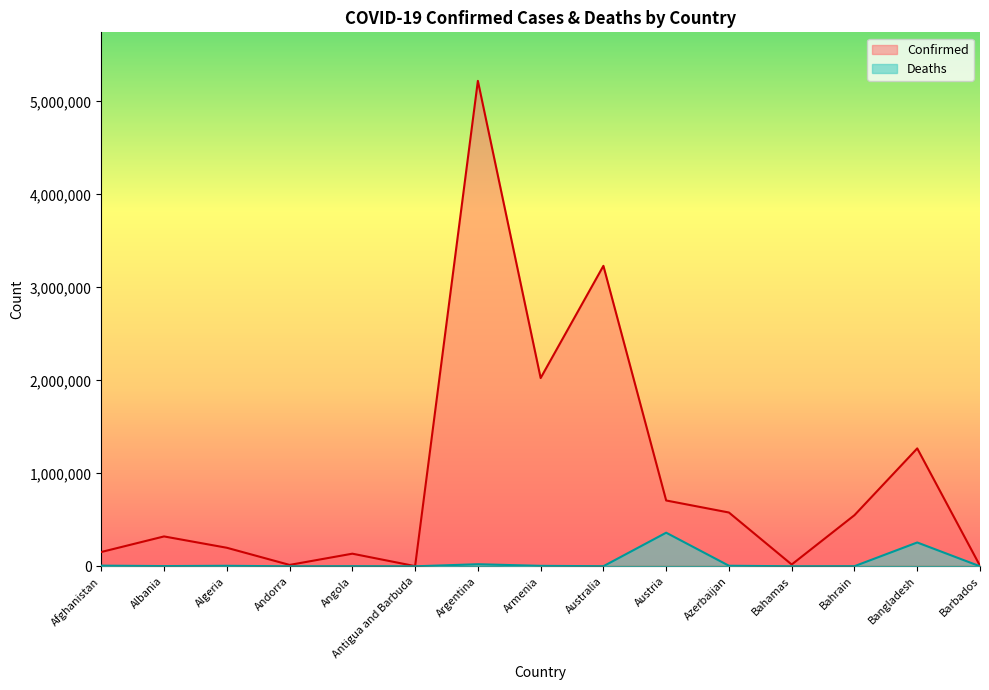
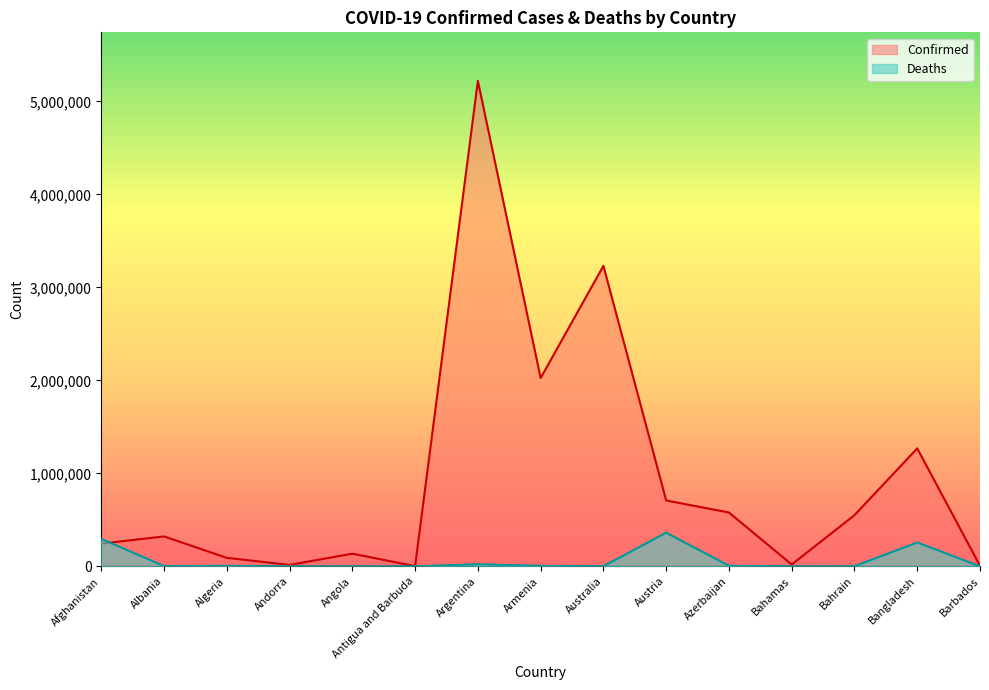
Confirmed, Afghanistan: 150,000 -> 240,000
Deaths, Afghanistan: 0 -> 300,000
Confirmed, Algeria: 200,000 -> 100,000
